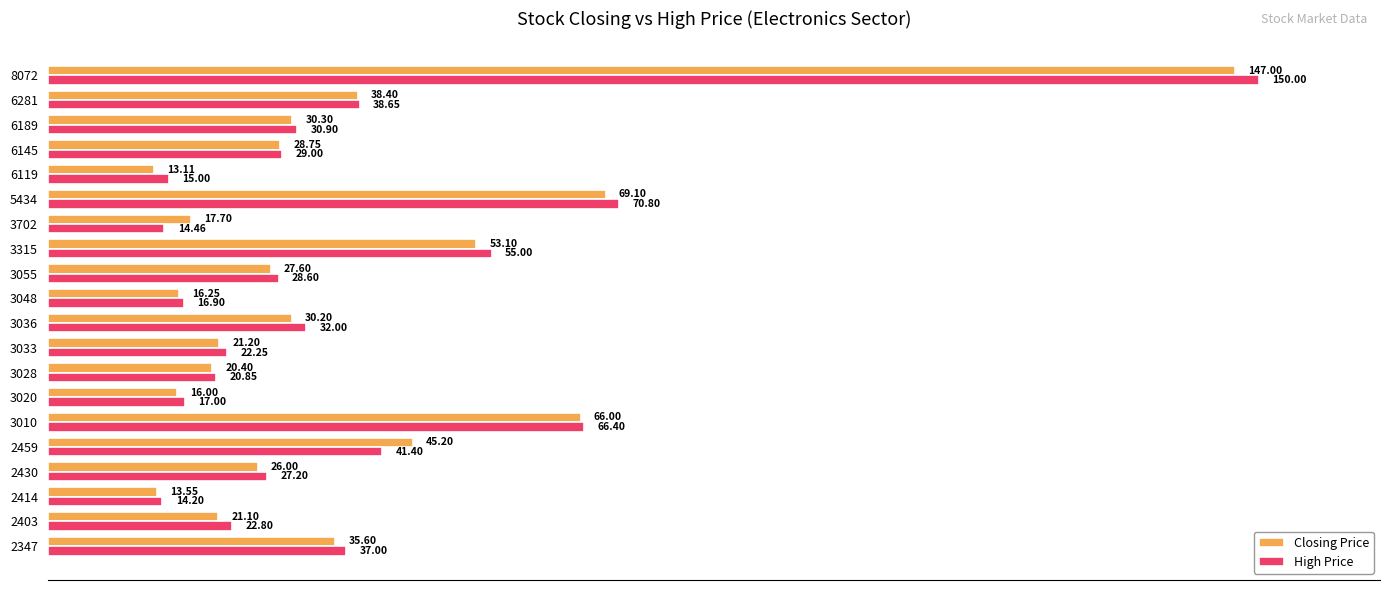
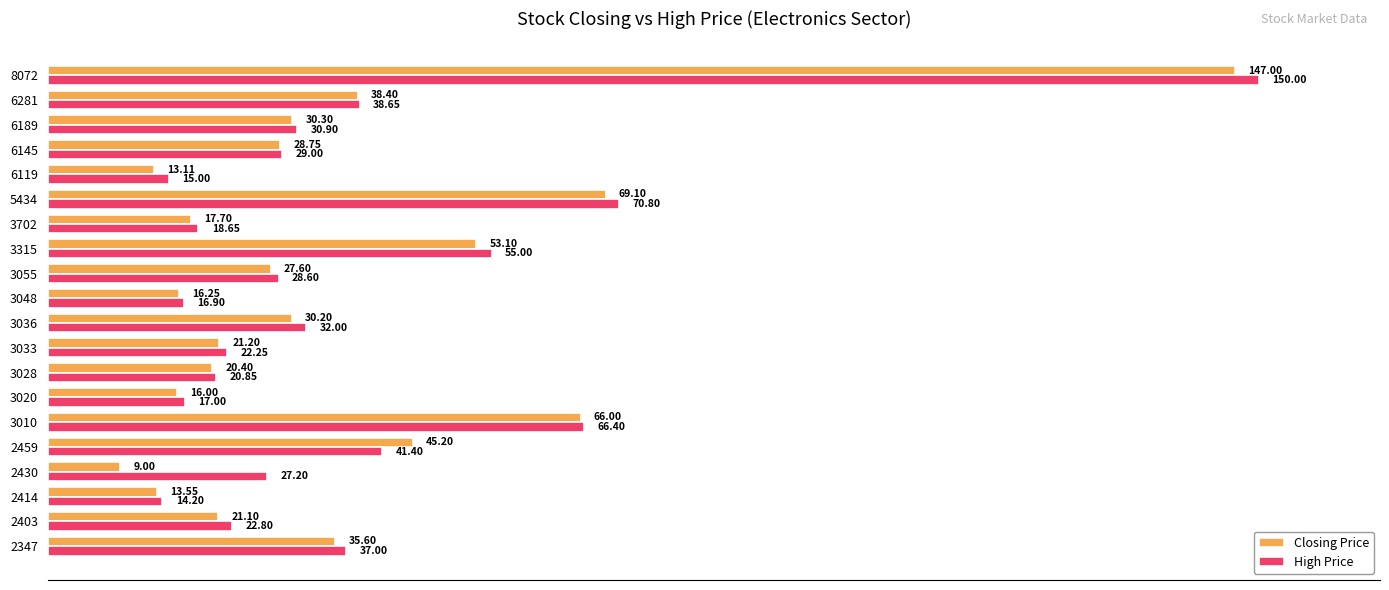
High Price, 3702: 14.46 -> 18.65
Closing Price, 2430: 26.00 -> 9.00
